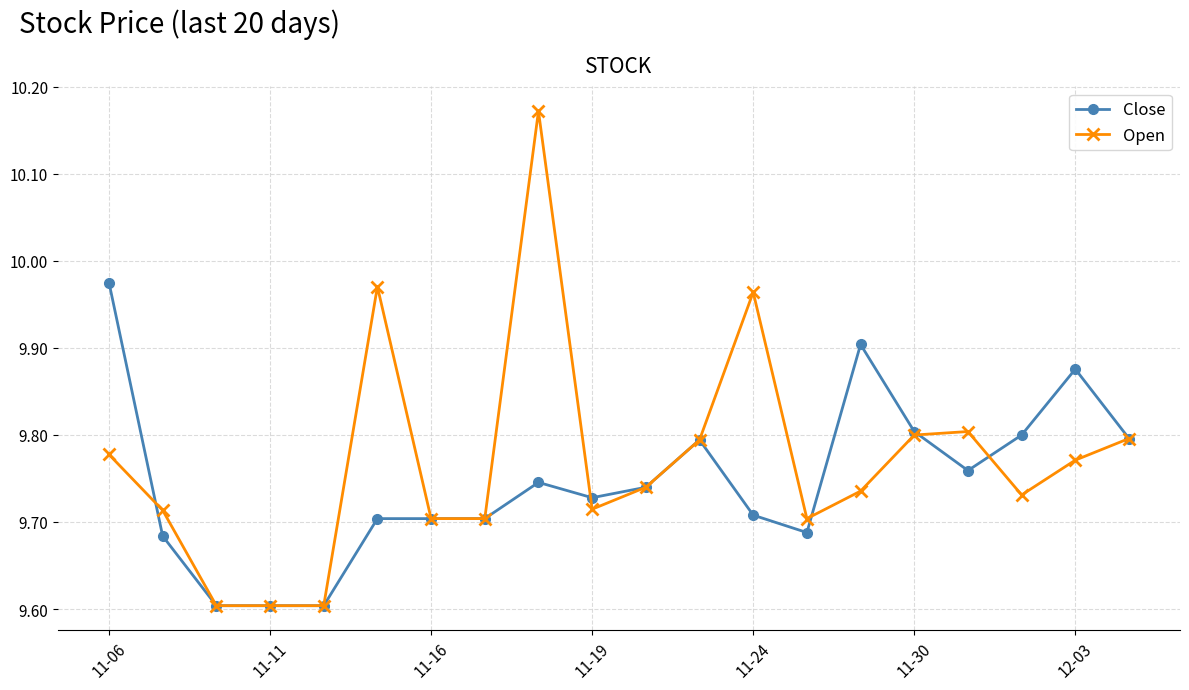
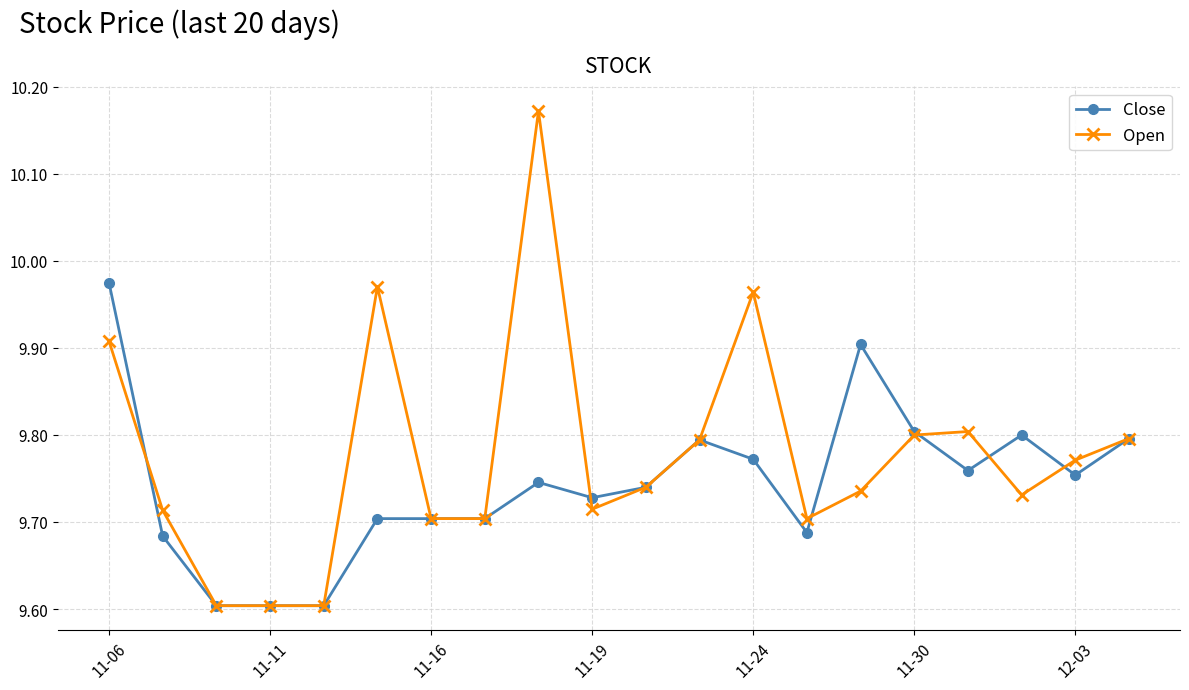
Open, 11-06: 9.78 -> 9.91
Close, 11-24: 9.71 -> 9.77
Close, 12-03: 9.88 -> 9.75
